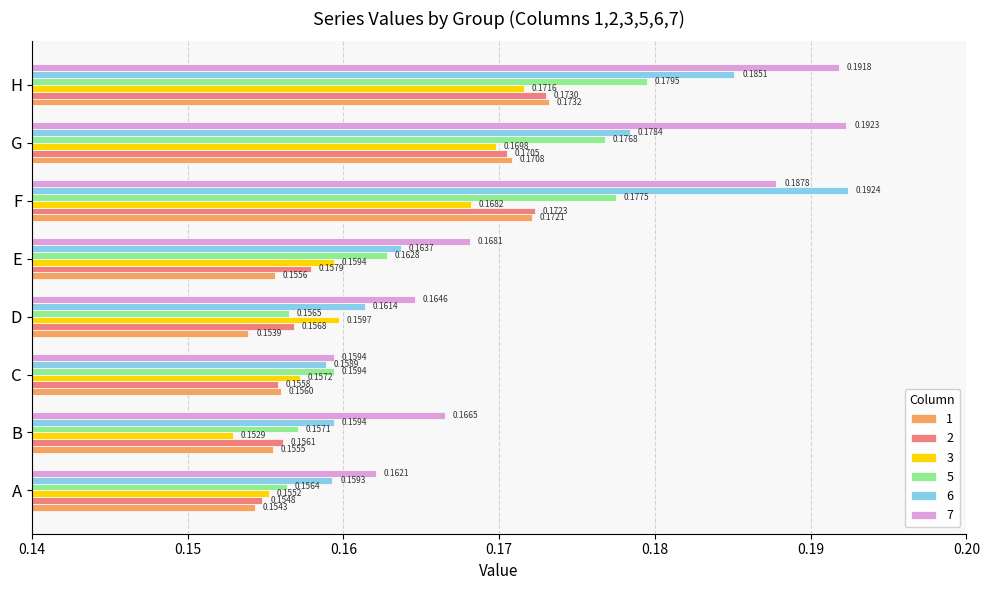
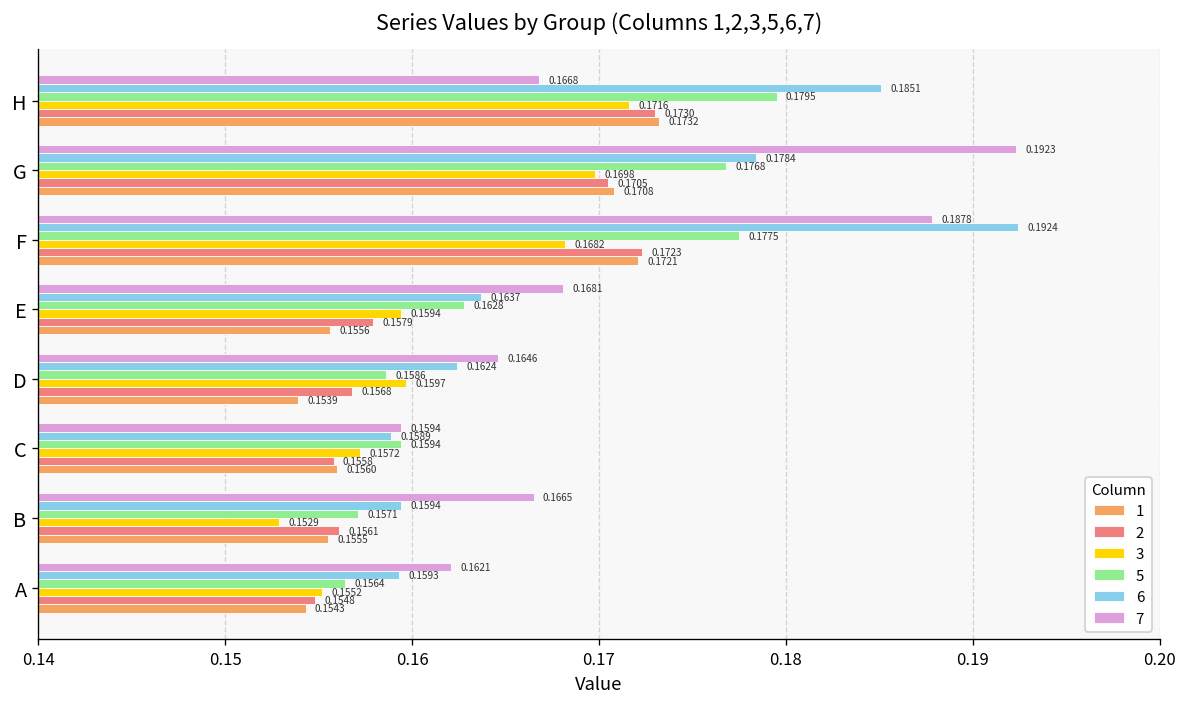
7, H: 0.1918 -> 0.1668
6, D: 0.1614 -> 0.1624
5, D: 0.1565 -> 0.1586
